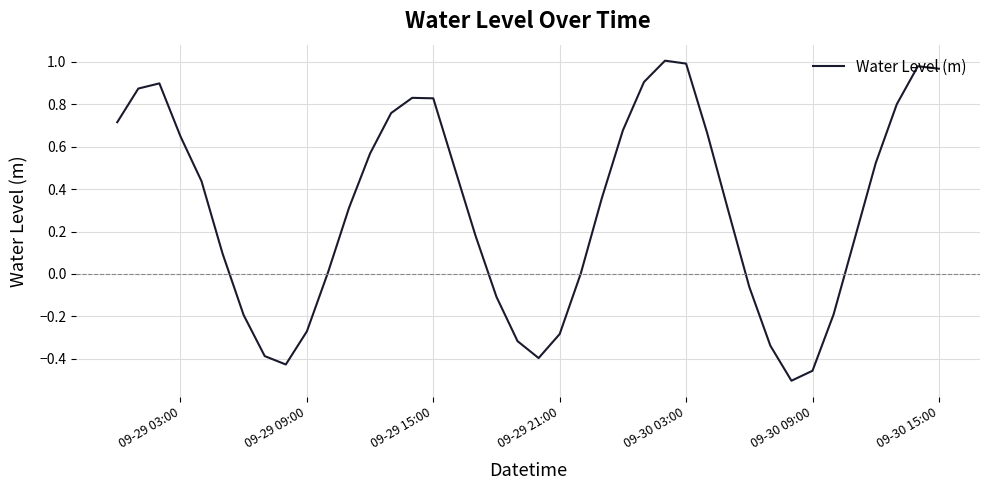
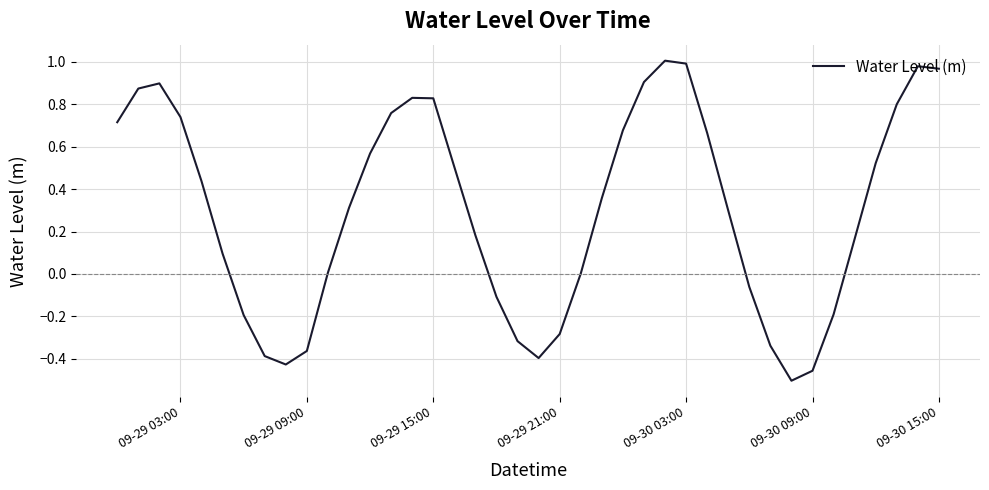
09-29 03:00: 0.65 -> 0.74
09-29 09:00: -0.27 -> -0.36
